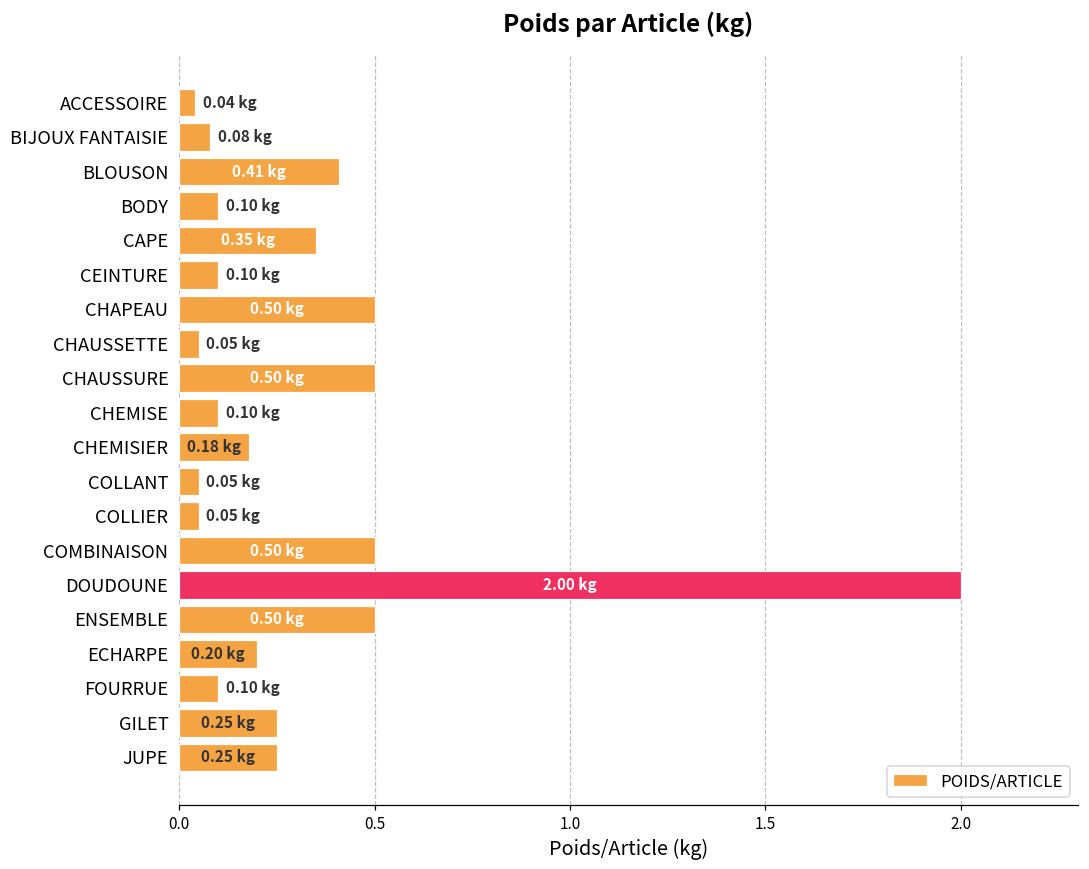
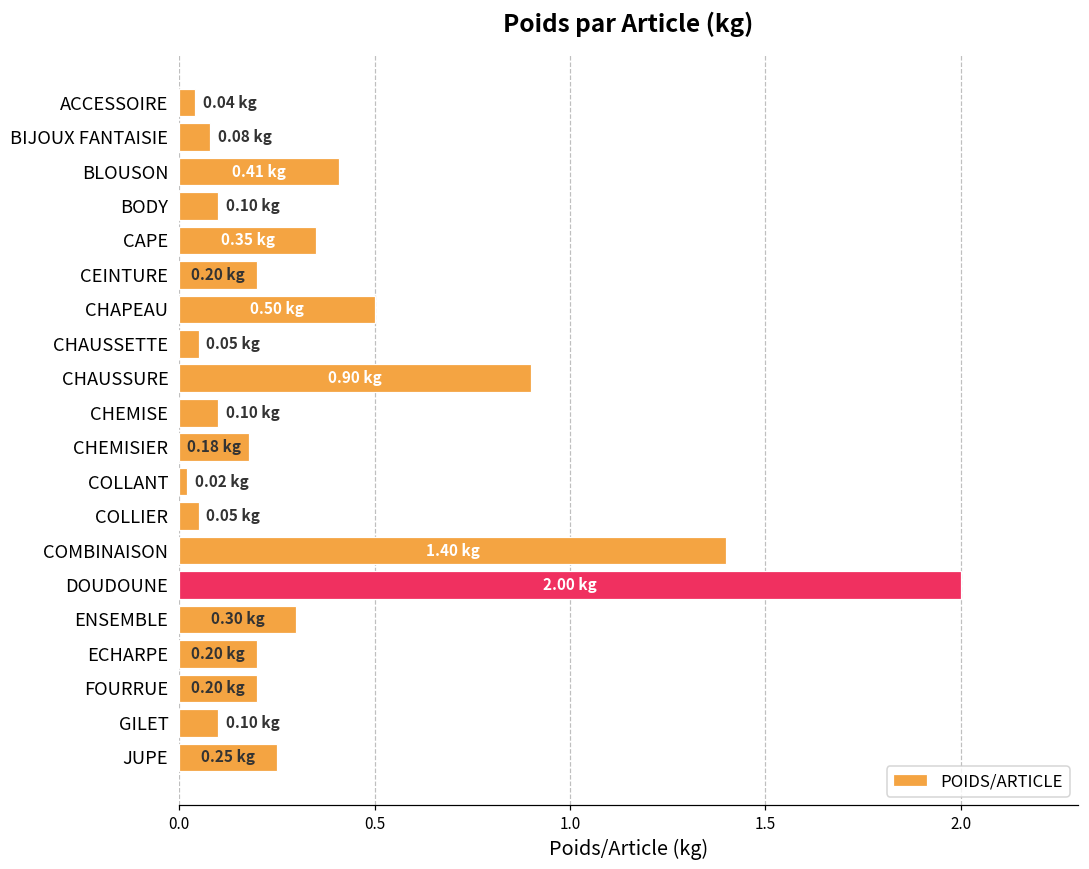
CEINTURE: 0.10 -> 0.20
CHAUSSURE: 0.50 -> 0.90
COLLANT: 0.05 -> 0.02
COMBINAISON: 0.50 -> 1.40
ENSEMBLE: 0.50 -> 0.30
FOURRUE: 0.10 -> 0.20
GILET: 0.25 -> 0.10
